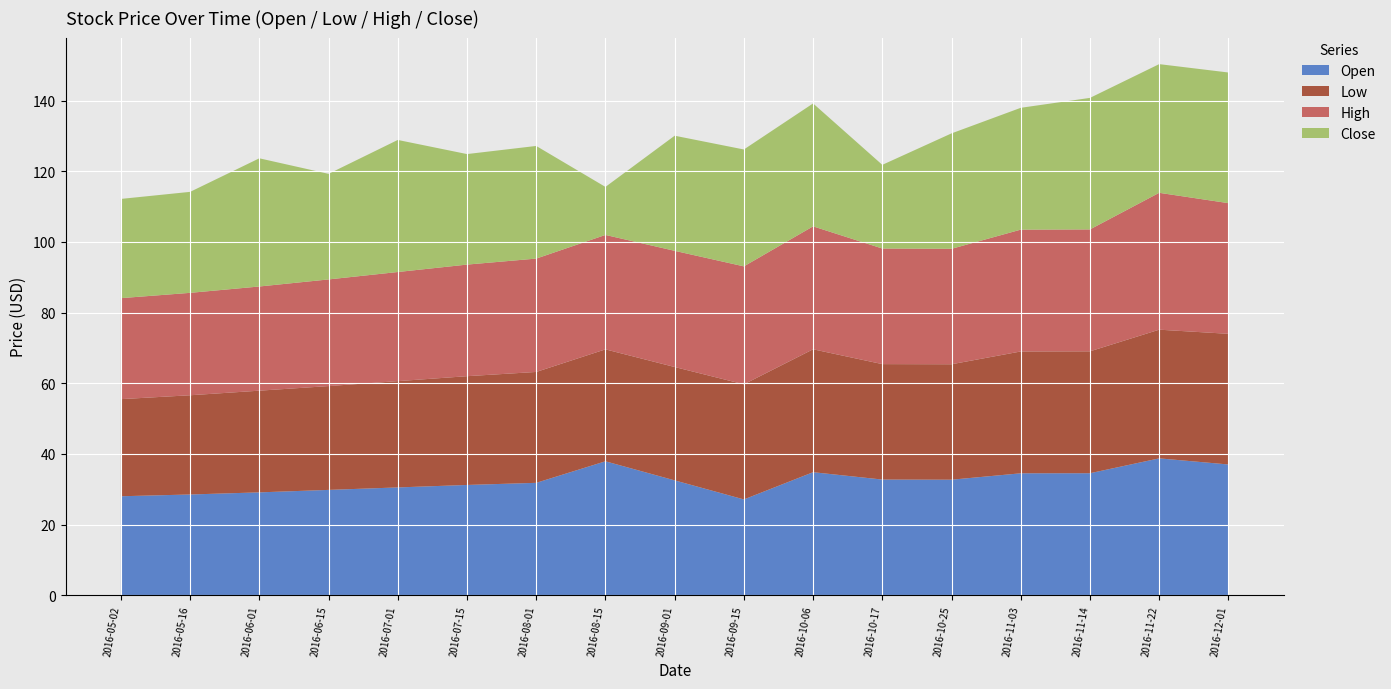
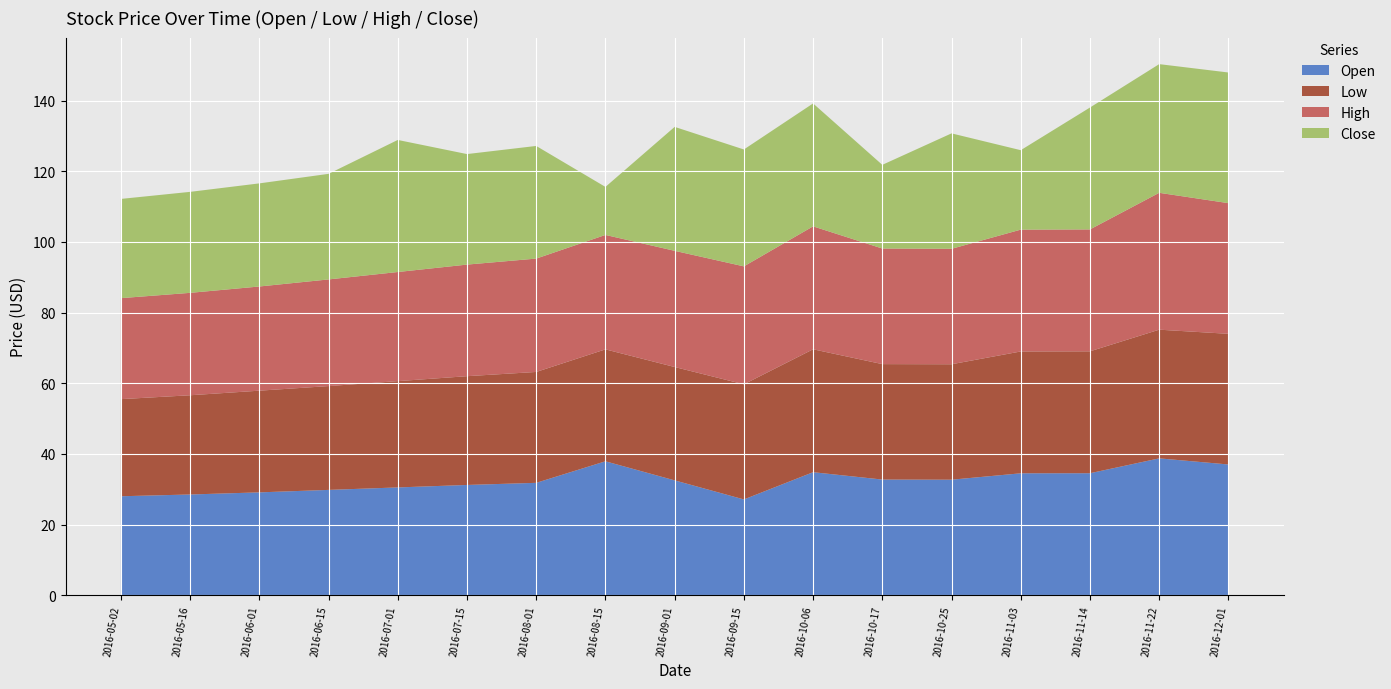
Close, 2016-06-01: 36 -> 29
Close, 2016-09-01: 33 -> 35
Close, 2016-11-03: 35 -> 23
Close, 2016-11-14: 37 -> 35
